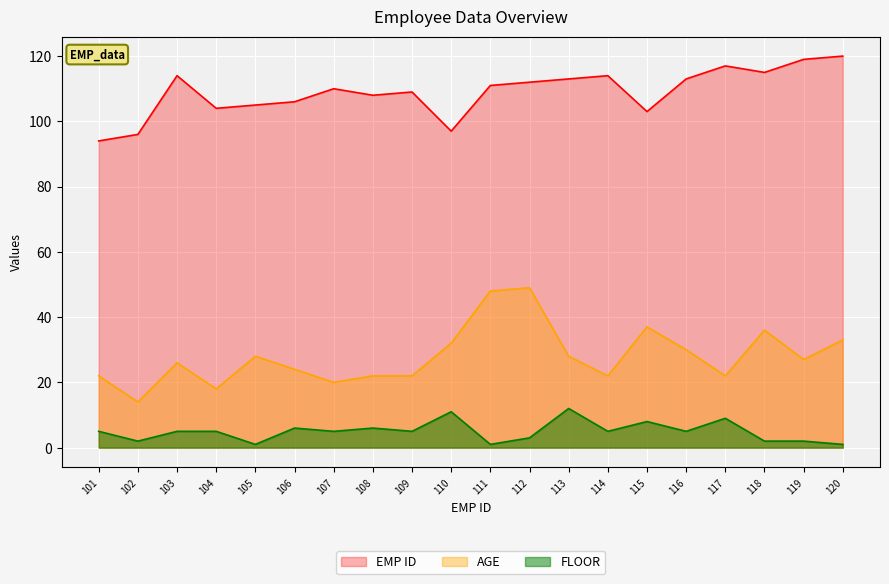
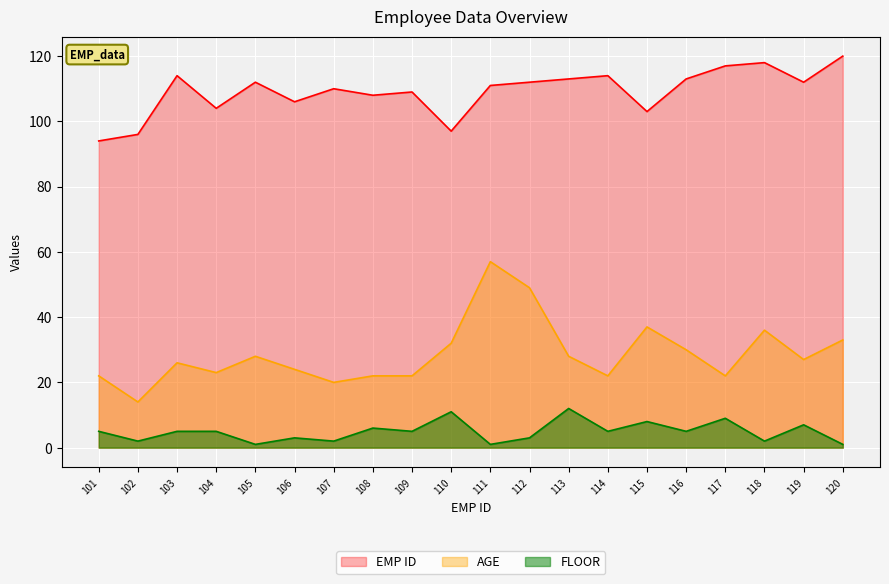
AGE, 104: 18 -> 23
EMP ID, 105: 105 -> 112
FLOOR, 106: 6 -> 3
FLOOR, 107: 5 -> 2
AGE, 111: 48 -> 57
EMP ID, 118: 115 -> 118
EMP ID, 119: 119 -> 112
FLOOR, 119: 2 -> 7
